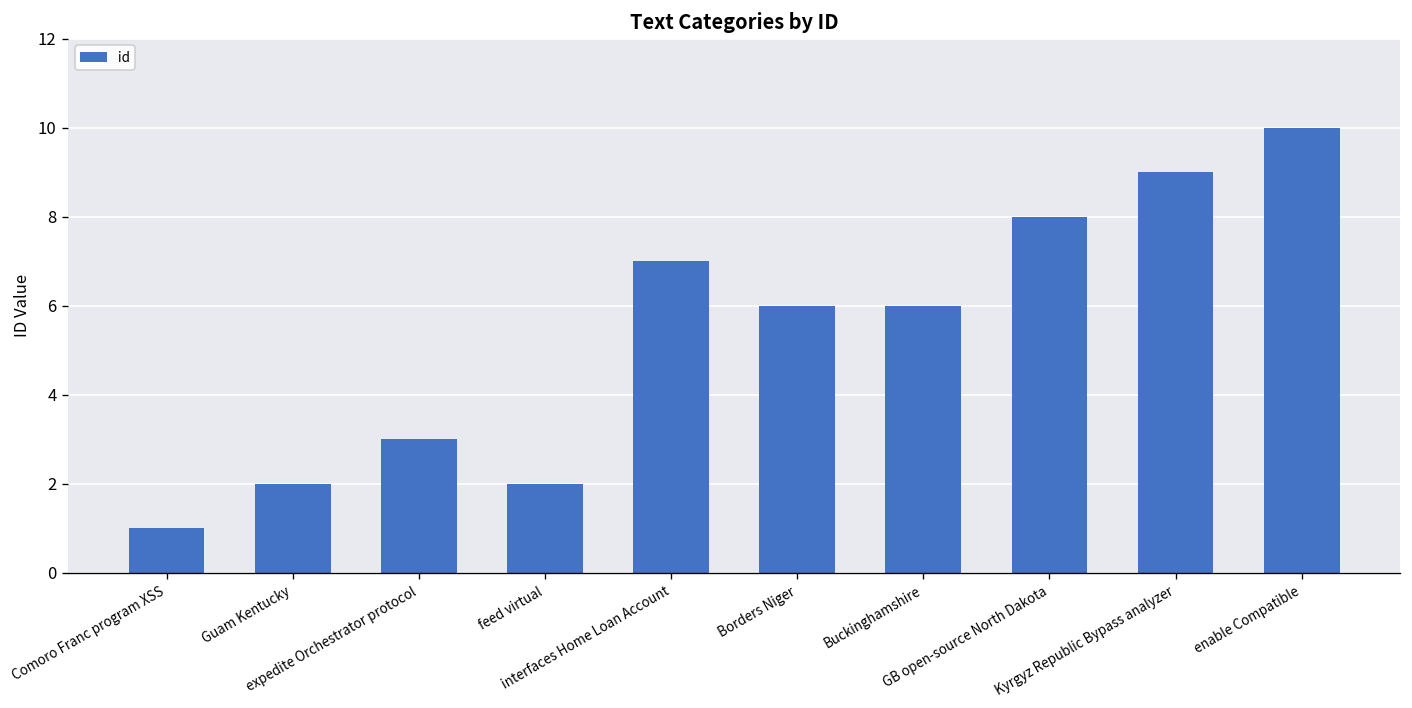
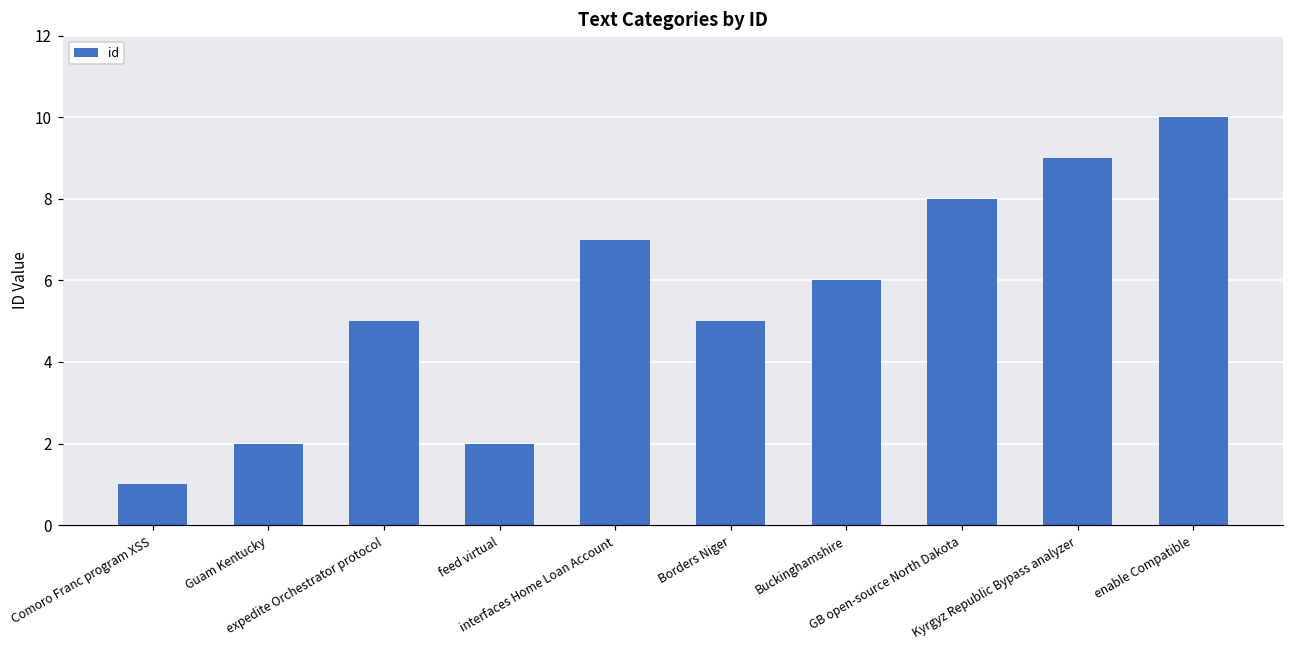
expedite Orchestrator protocol: 3 -> 5
Borders Niger: 6 -> 5
